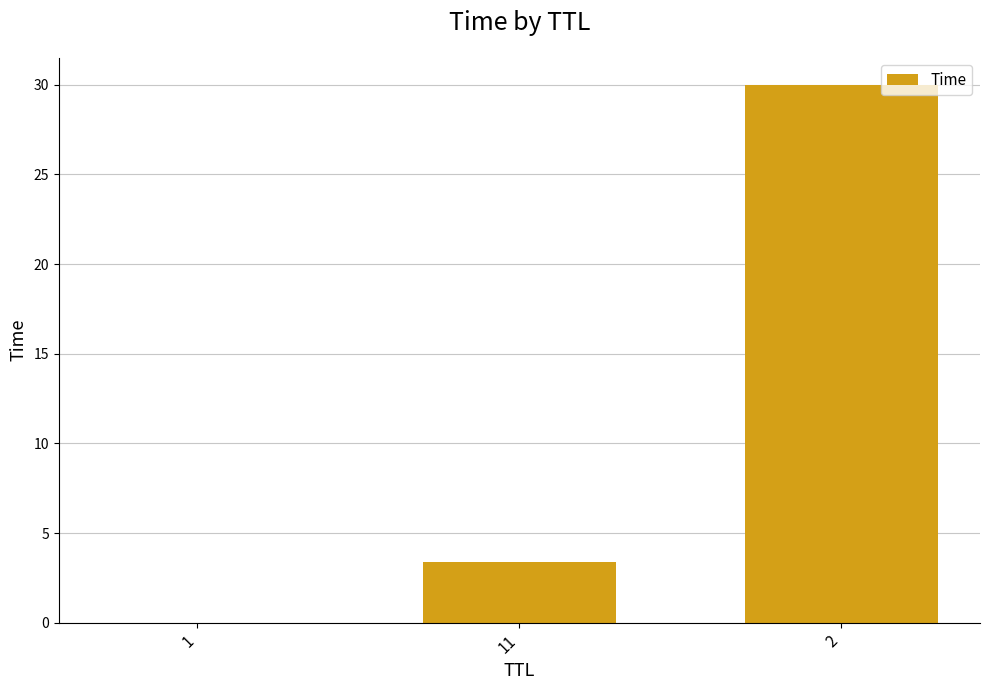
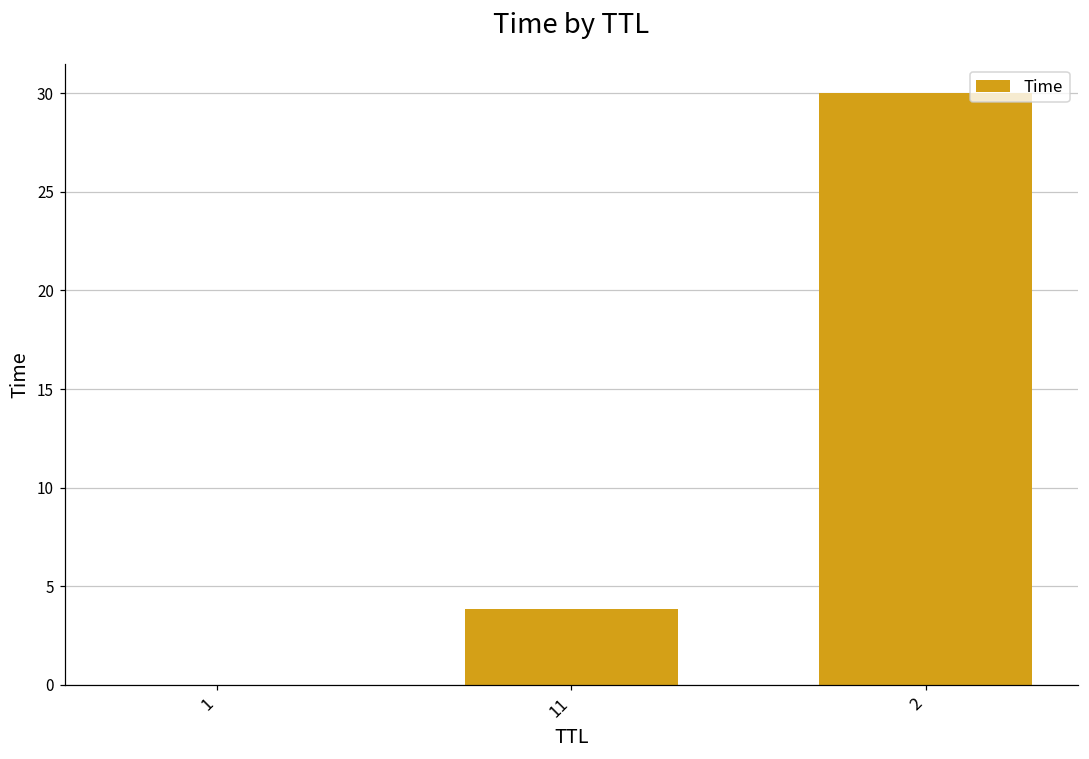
11: 3.4 -> 3.9
